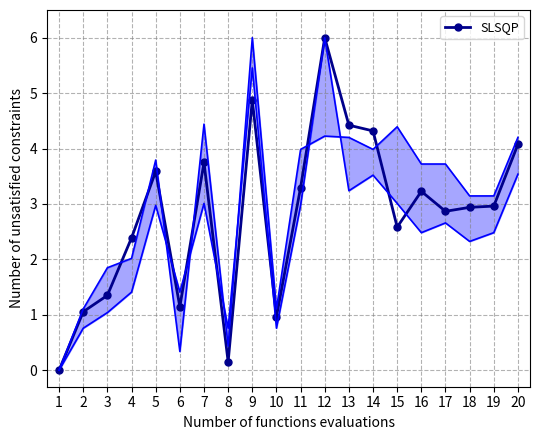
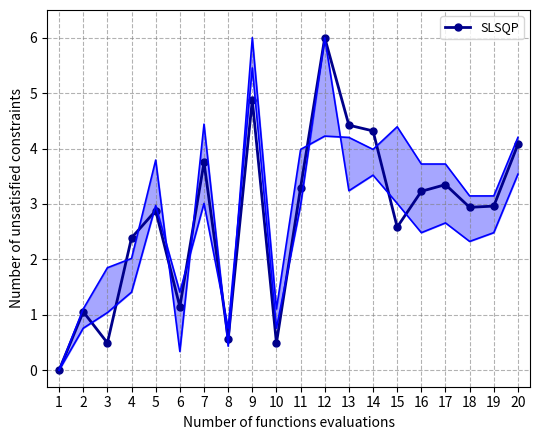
SLSQP, 3: 1.3 -> 0.5
SLSQP, 5: 3.6 -> 2.9
SLSQP, 8: 0.1 -> 0.6
SLSQP, 10: 1.0 -> 0.5
SLSQP, 17: 2.9 -> 3.3
